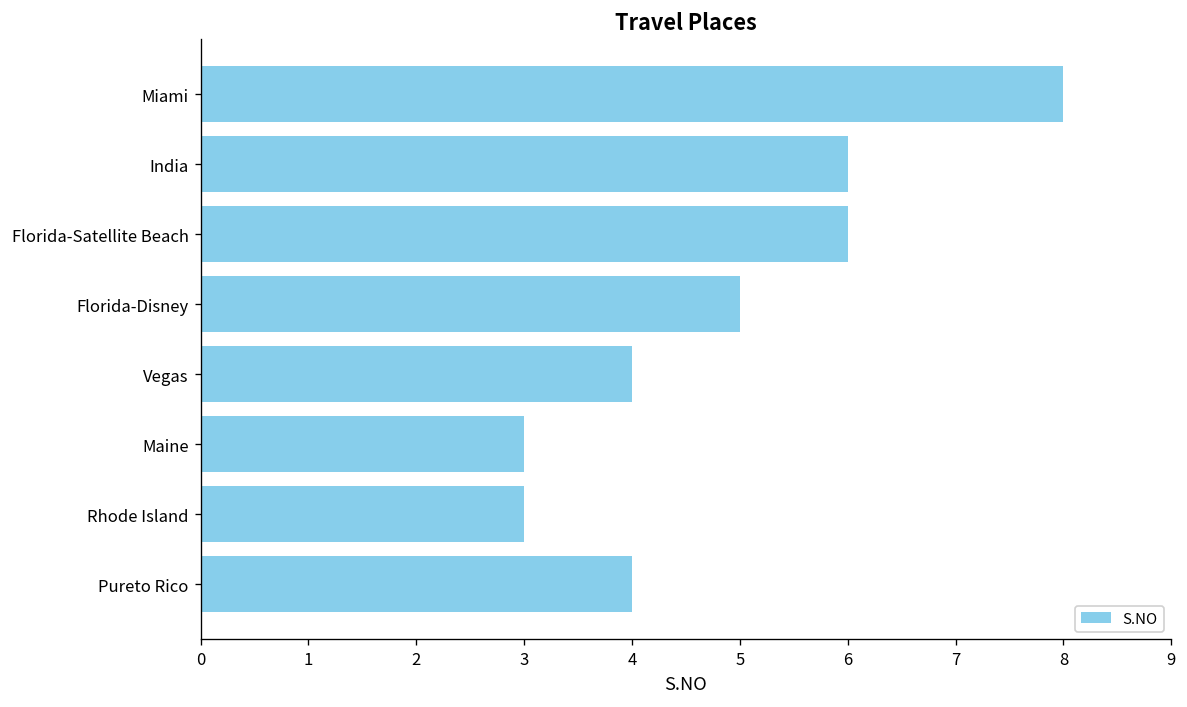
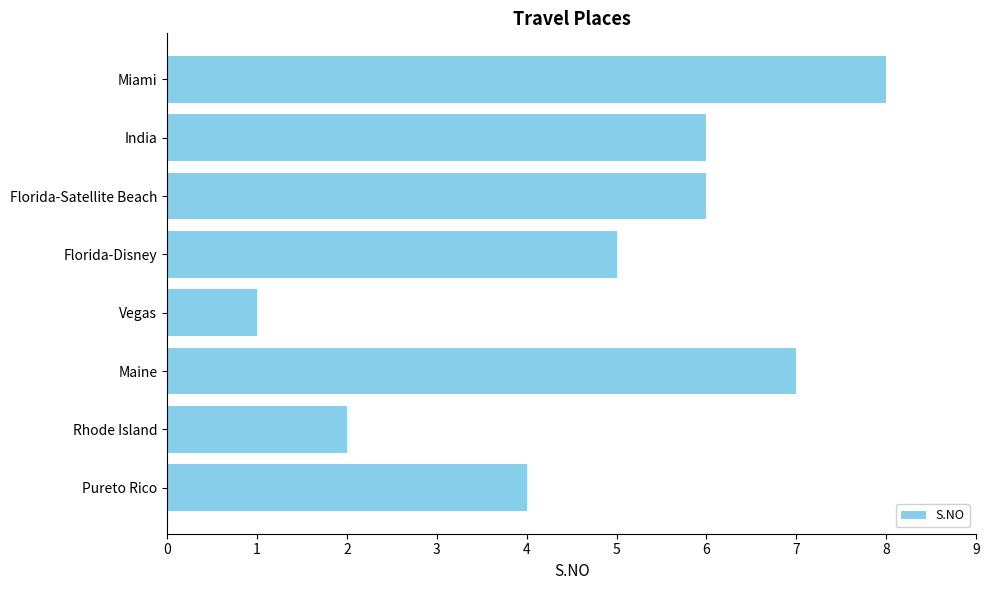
Vegas: 4 -> 1
Maine: 3 -> 7
Rhode Island: 3 -> 2
